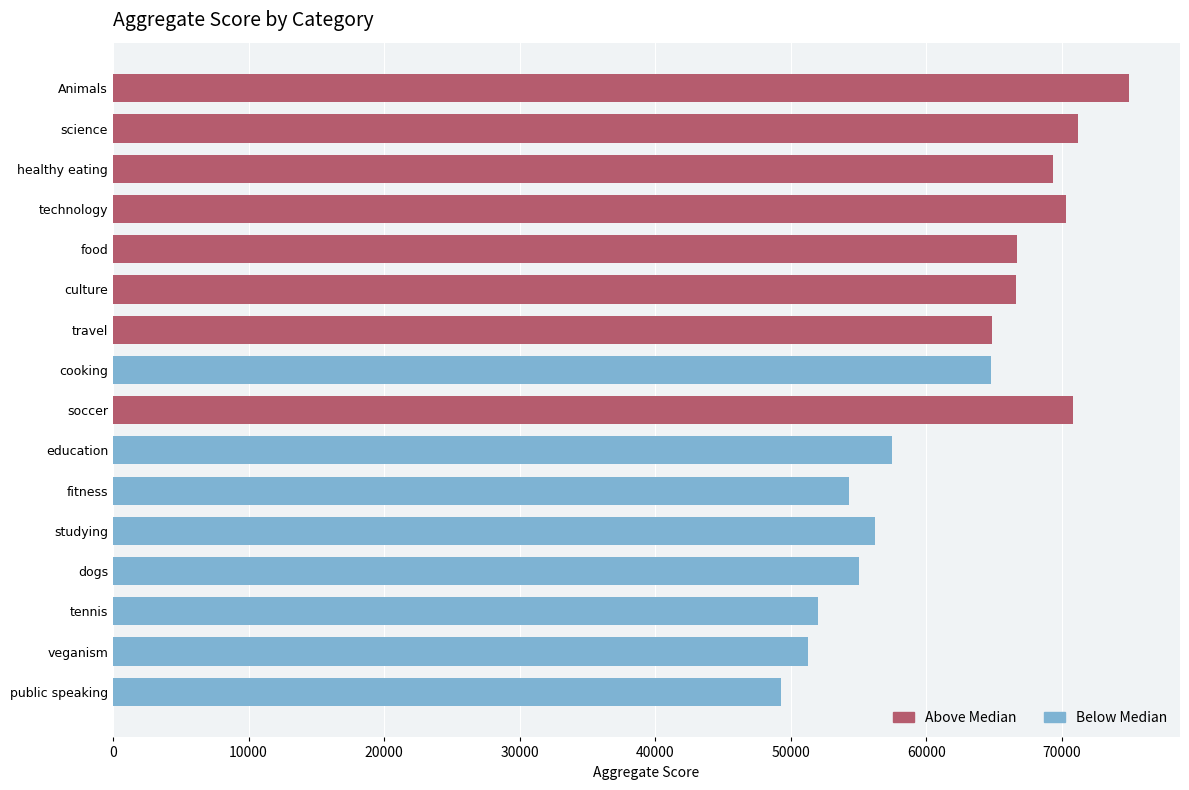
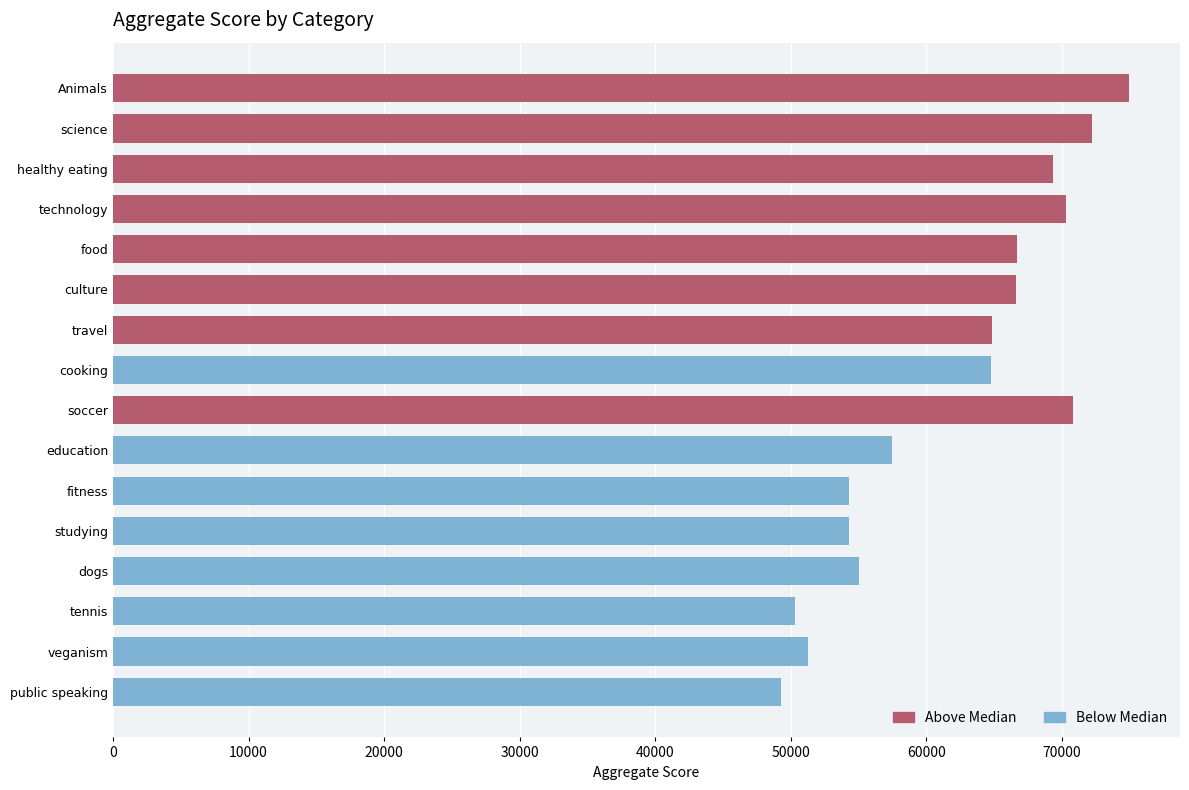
Above Median, science: 71200 -> 72200
Below Median, studying: 56200 -> 54300
Below Median, tennis: 52000 -> 50300
